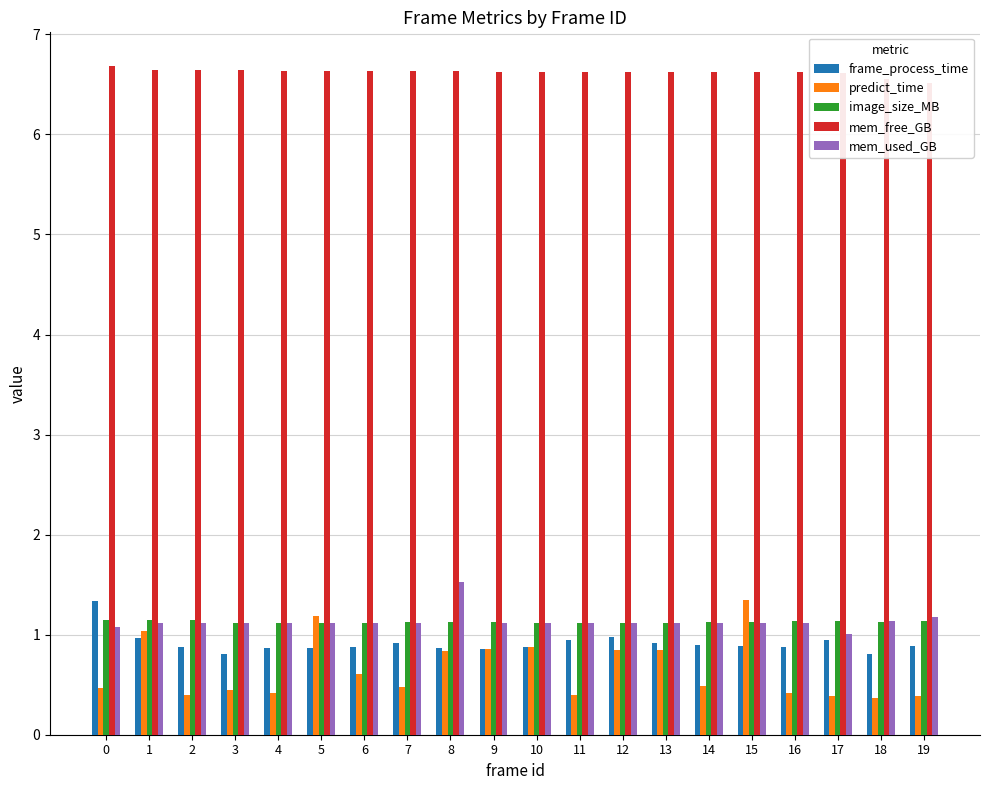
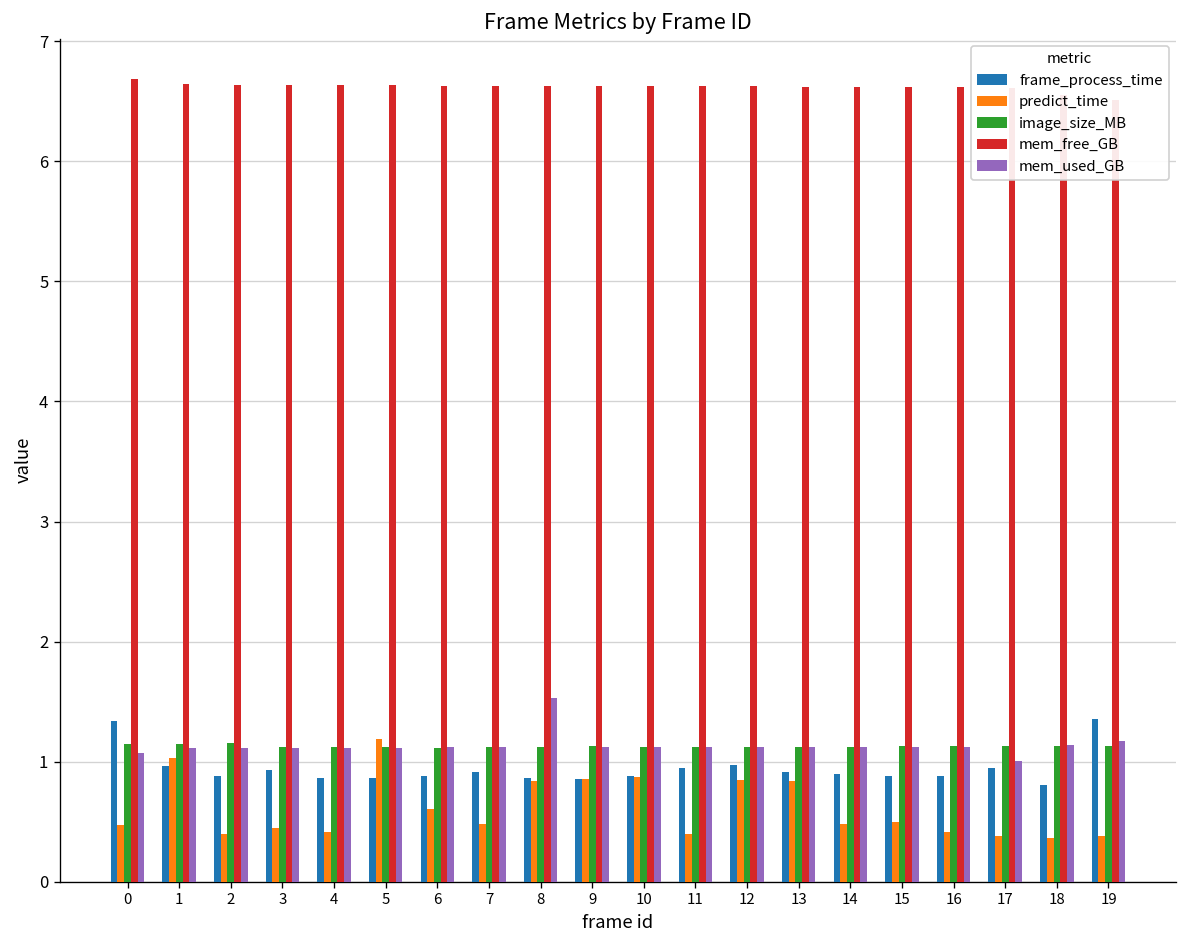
frame_process_time, 3: 0.80 -> 0.93
predict_time, 15: 1.35 -> 0.50
frame_process_time, 19: 0.89 -> 1.36
